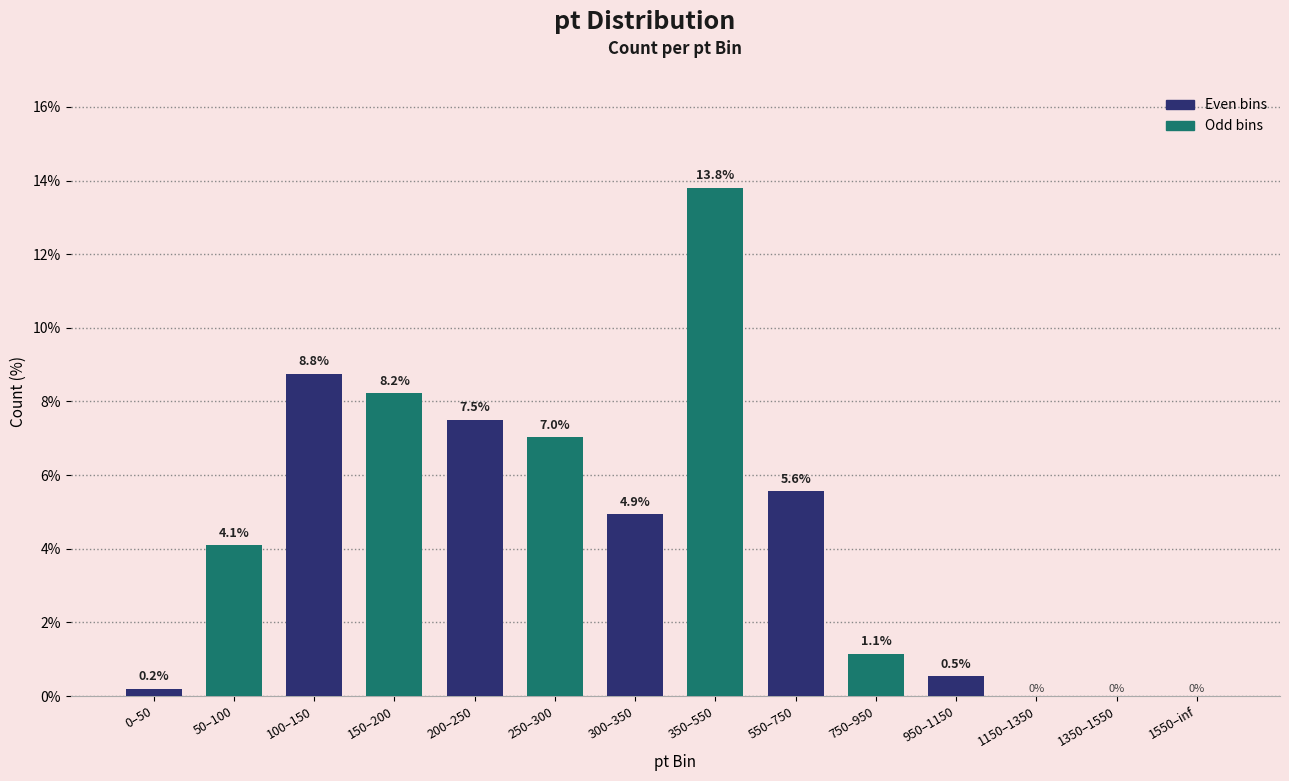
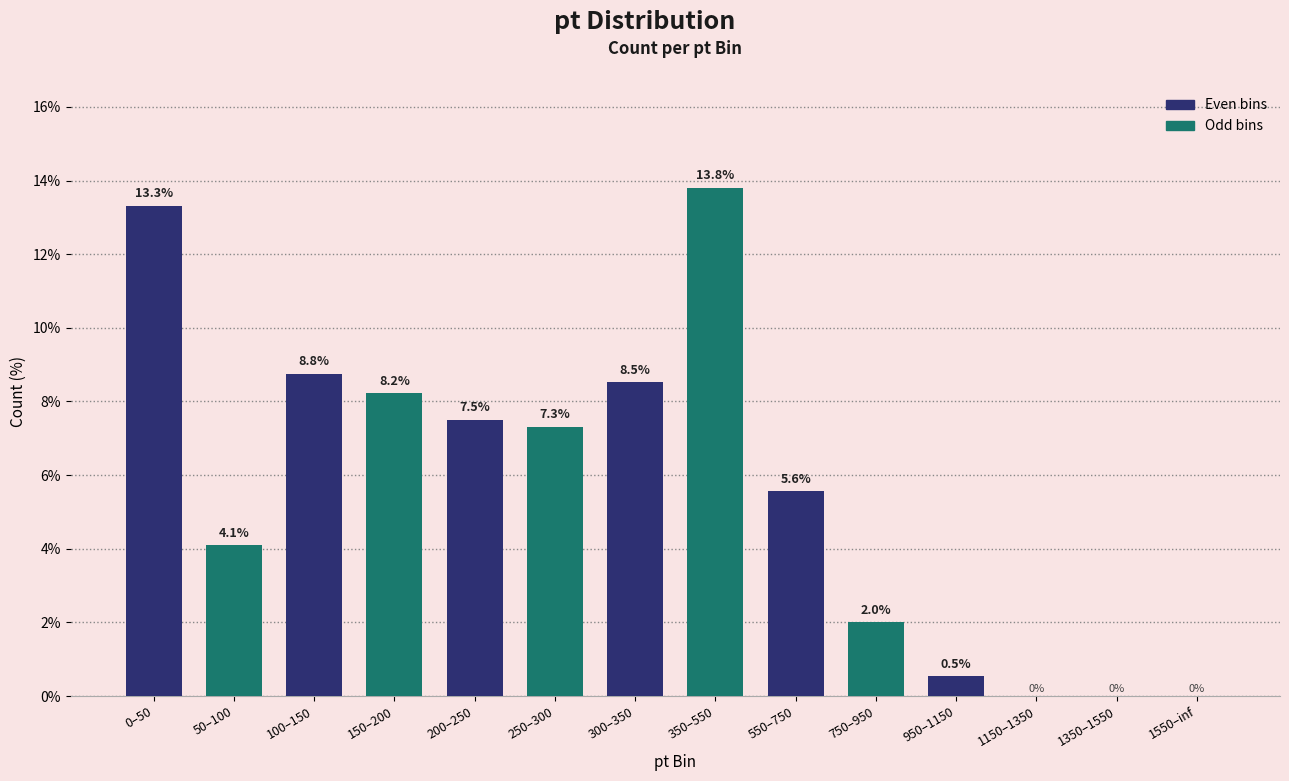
0–50: 0.2% -> 13.3%
250–300: 7.0% -> 7.3%
300–350: 4.9% -> 8.5%
750–950: 1.1% -> 2.0%
